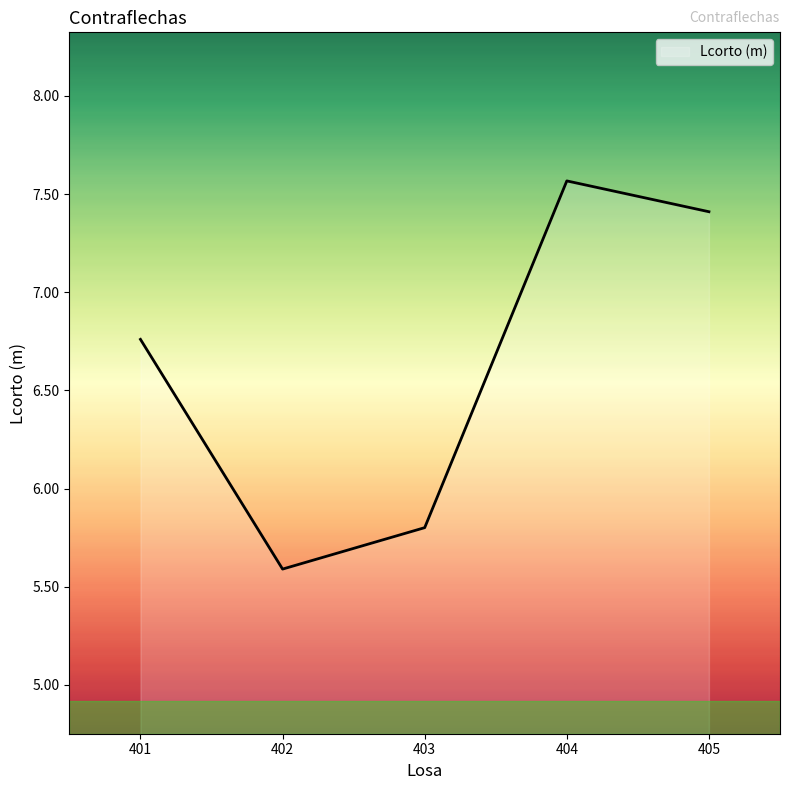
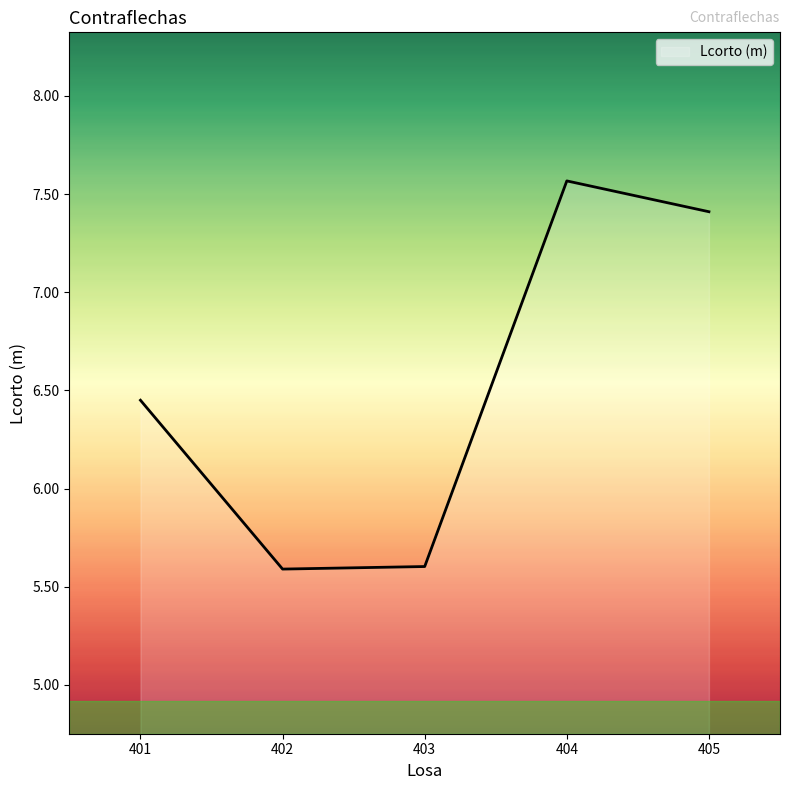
401: 6.76 -> 6.45
403: 5.80 -> 5.60
